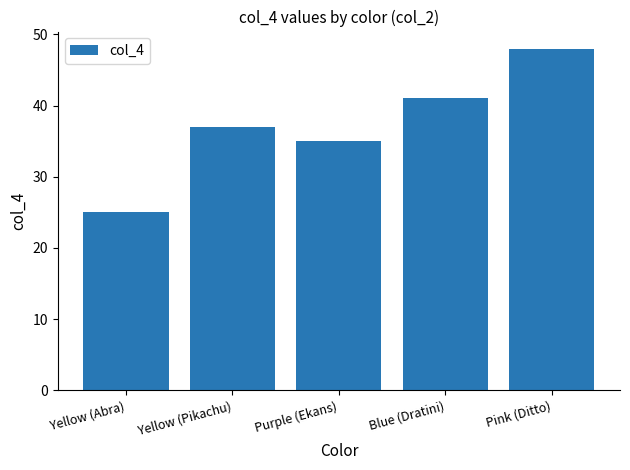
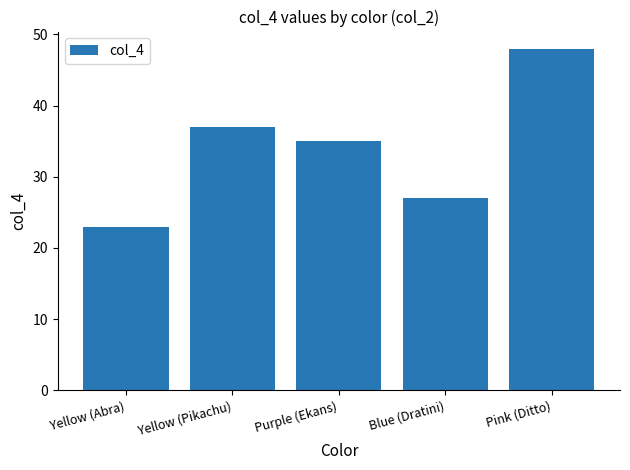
Yellow (Abra): 25 -> 23
Blue (Dratini): 41 -> 27
